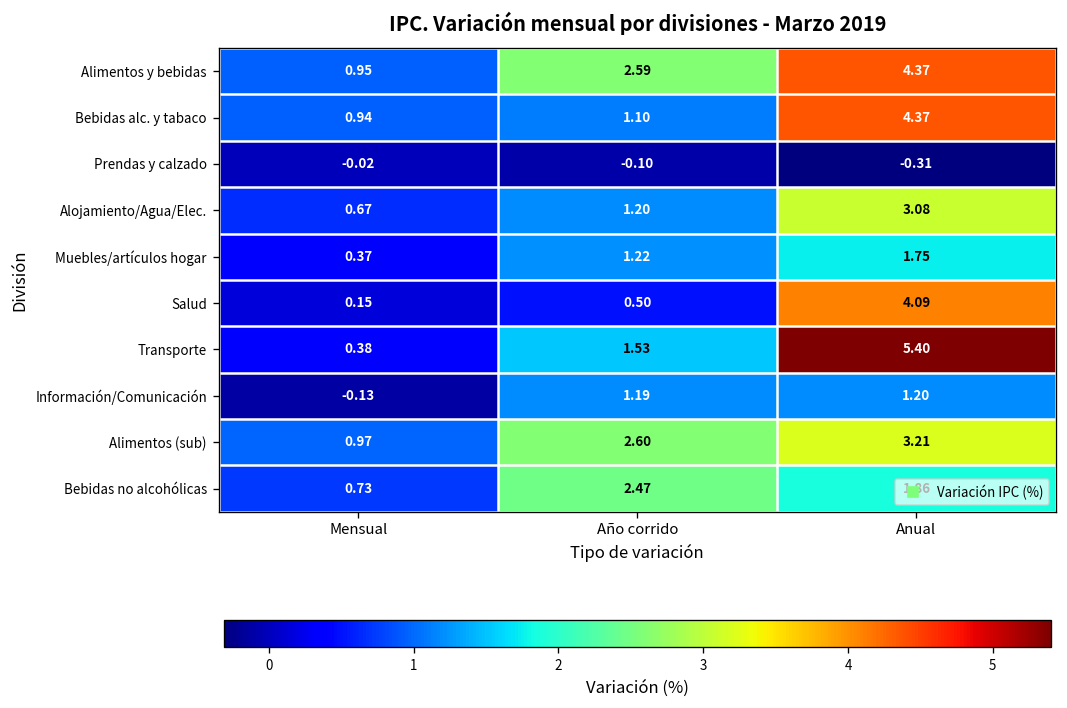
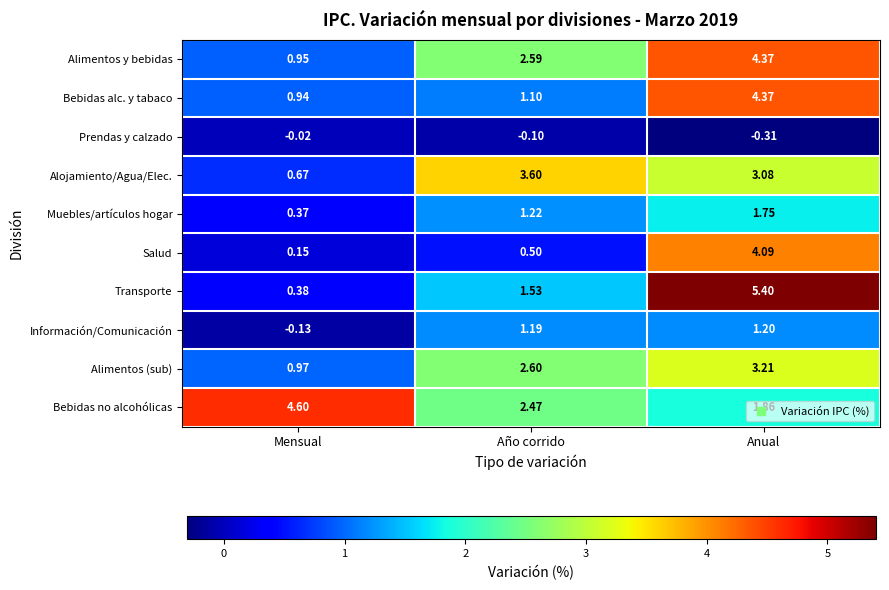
Alojamiento/Agua/Elec., Año corrido: 1.20 -> 3.60
Bebidas no alcohólicas, Mensual: 0.73 -> 4.60
